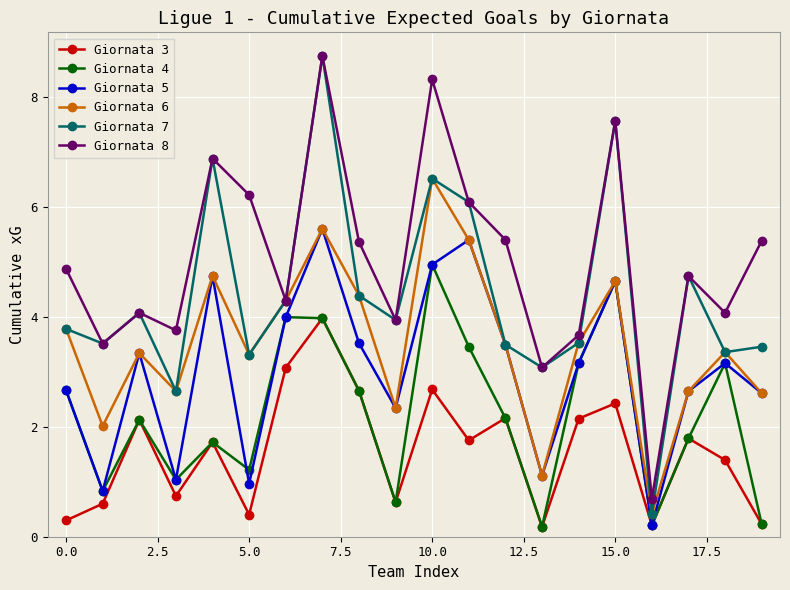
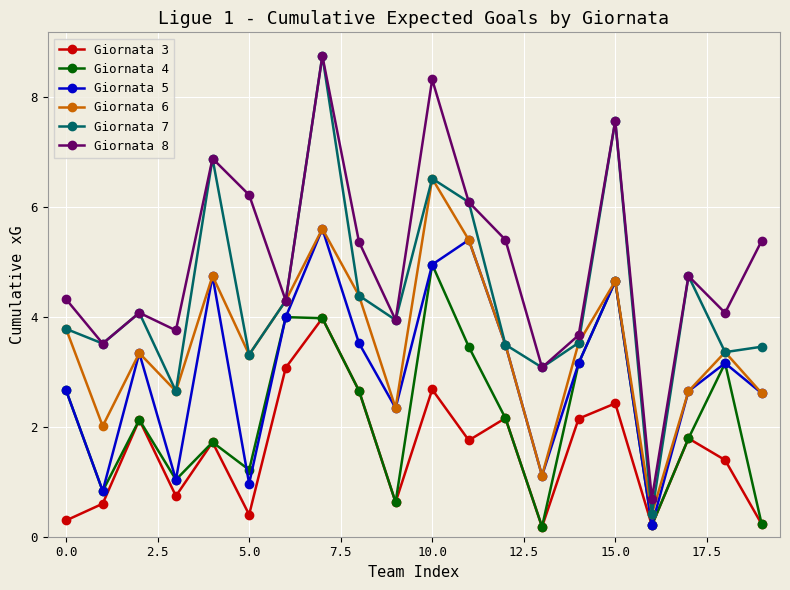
Giornata 8, 0.0: 4.9 -> 4.3
